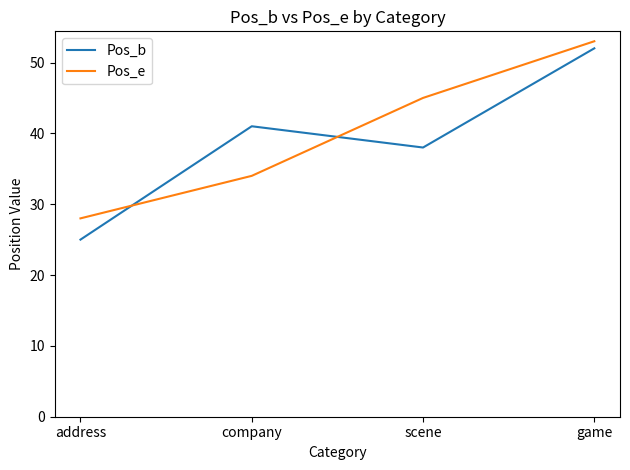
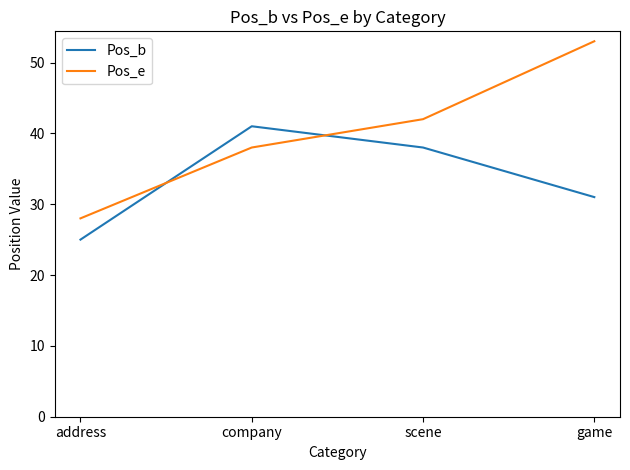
Pos_e, company: 34 -> 38
Pos_e, scene: 45 -> 42
Pos_b, game: 52 -> 31
